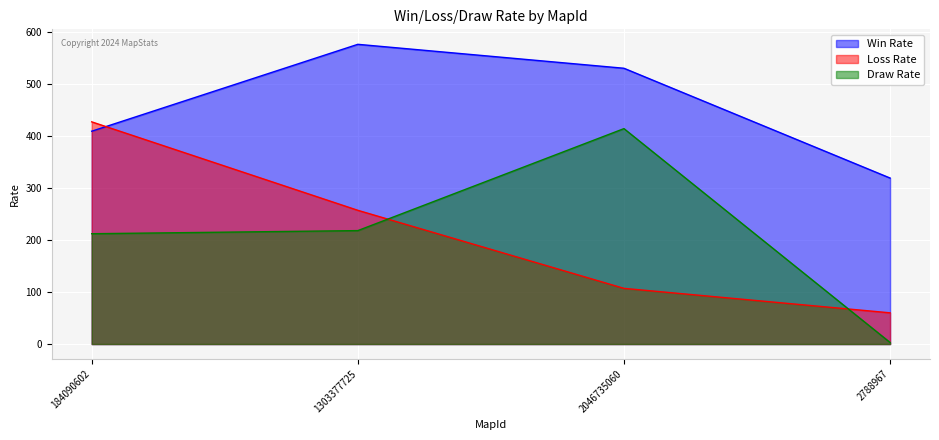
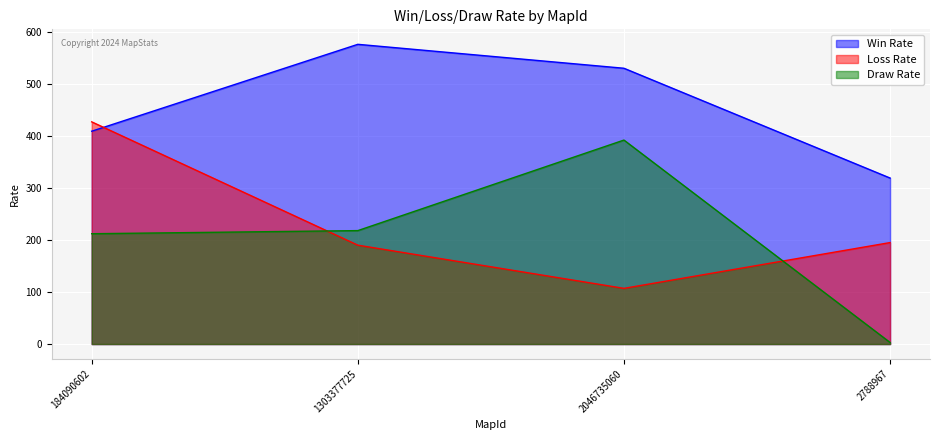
Loss Rate, 1303377725: 260 -> 190
Draw Rate, 2046735060: 410 -> 390
Loss Rate, 2788967: 60 -> 200
